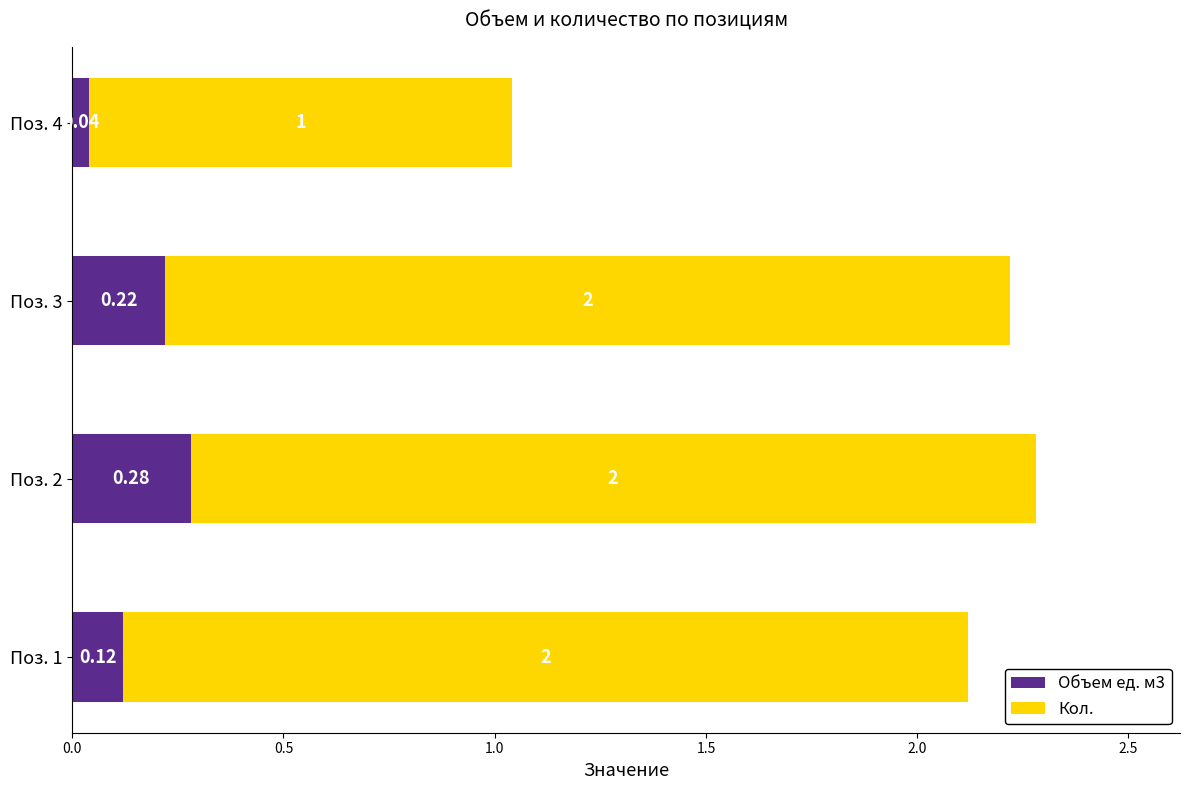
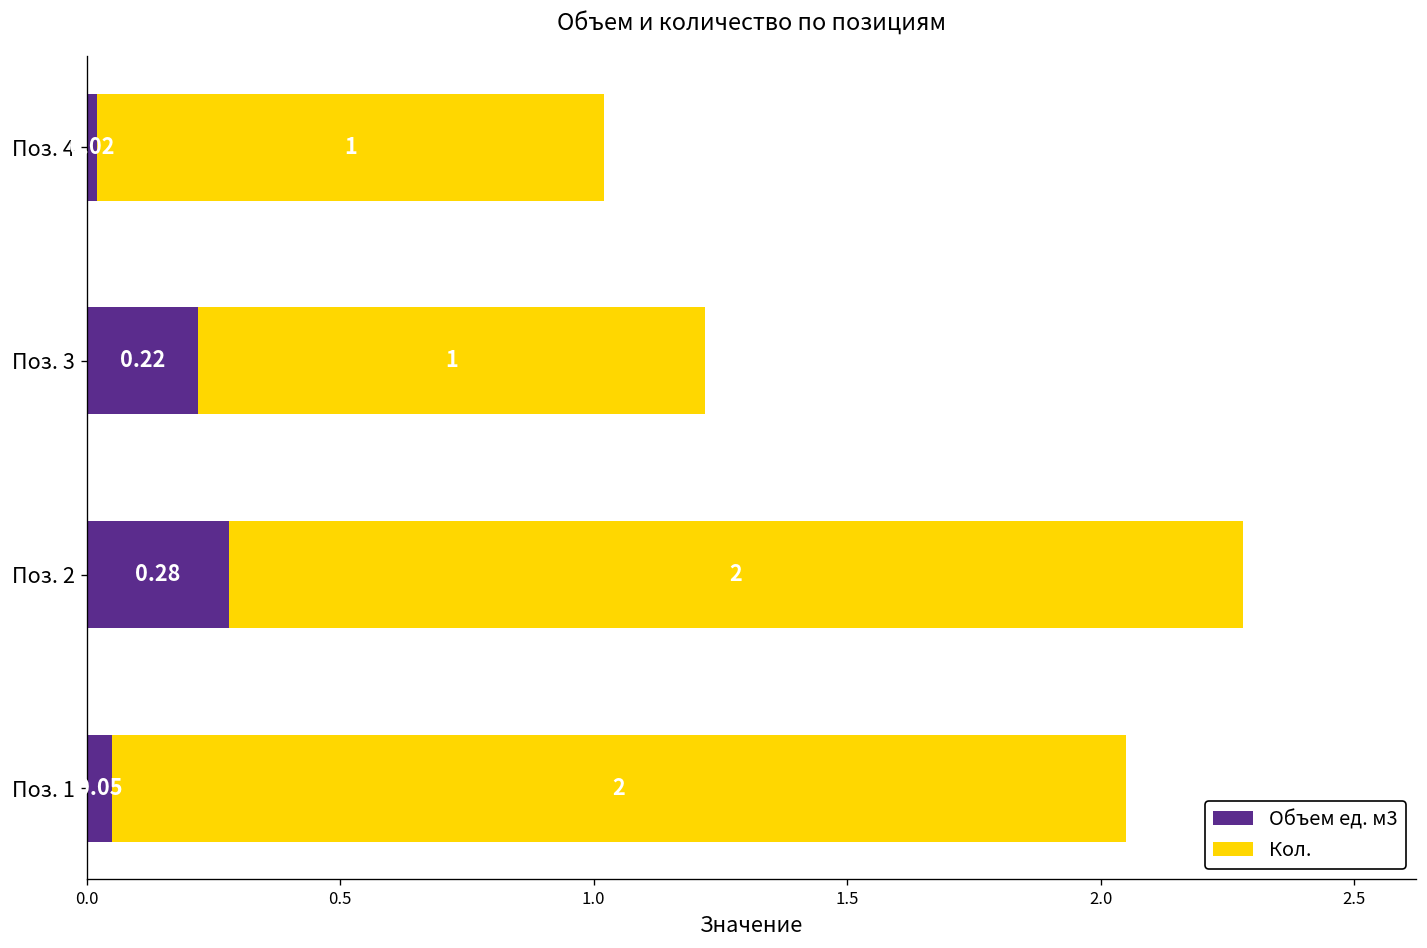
Объем ед. м3, Поз. 4: 0.04 -> 0.02
Кол., Поз. 3: 2 -> 1
Объем ед. м3, Поз. 1: 0.12 -> 0.05
